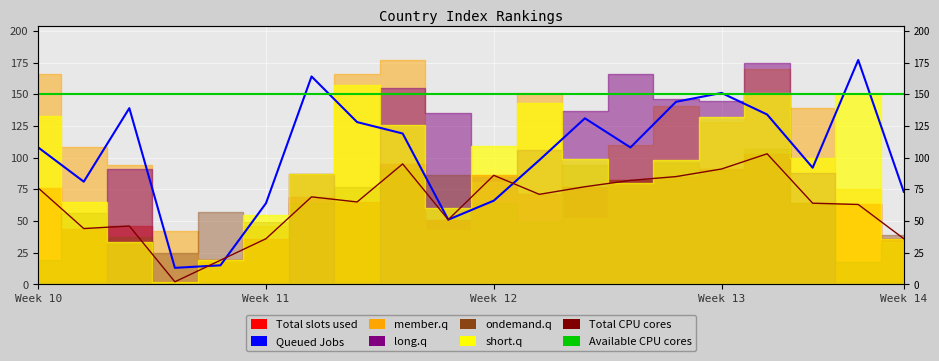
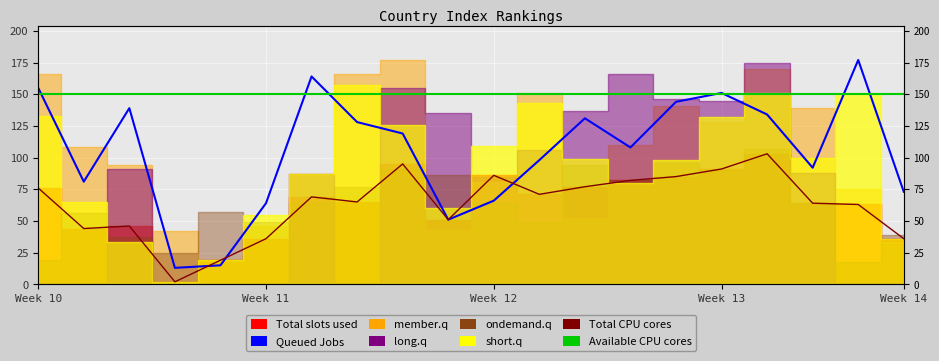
Queued Jobs, Week 10: 108 -> 155
